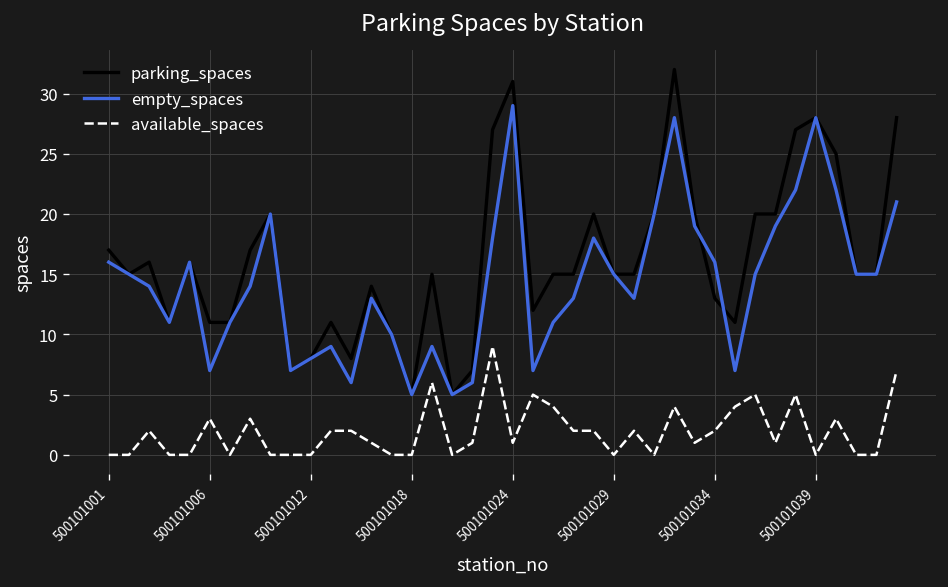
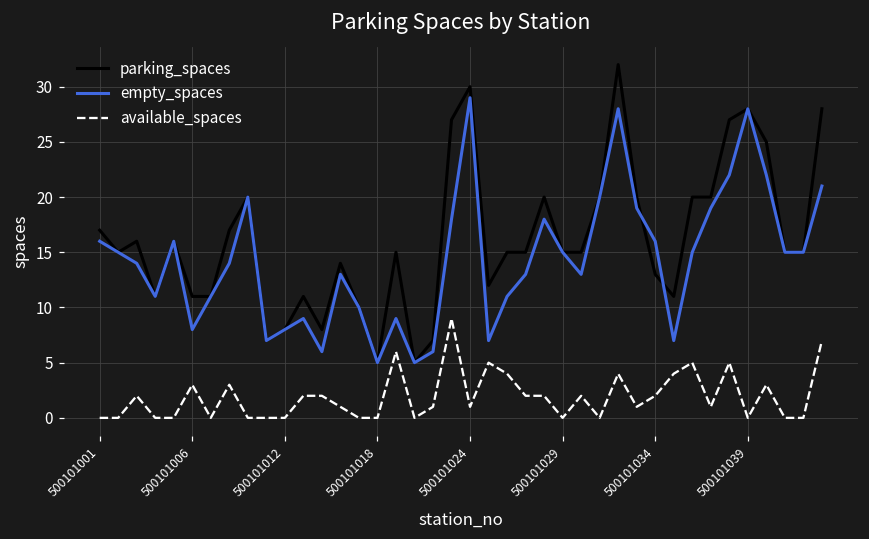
empty_spaces, 500101006: 7 -> 8
parking_spaces, 500101024: 31 -> 30
